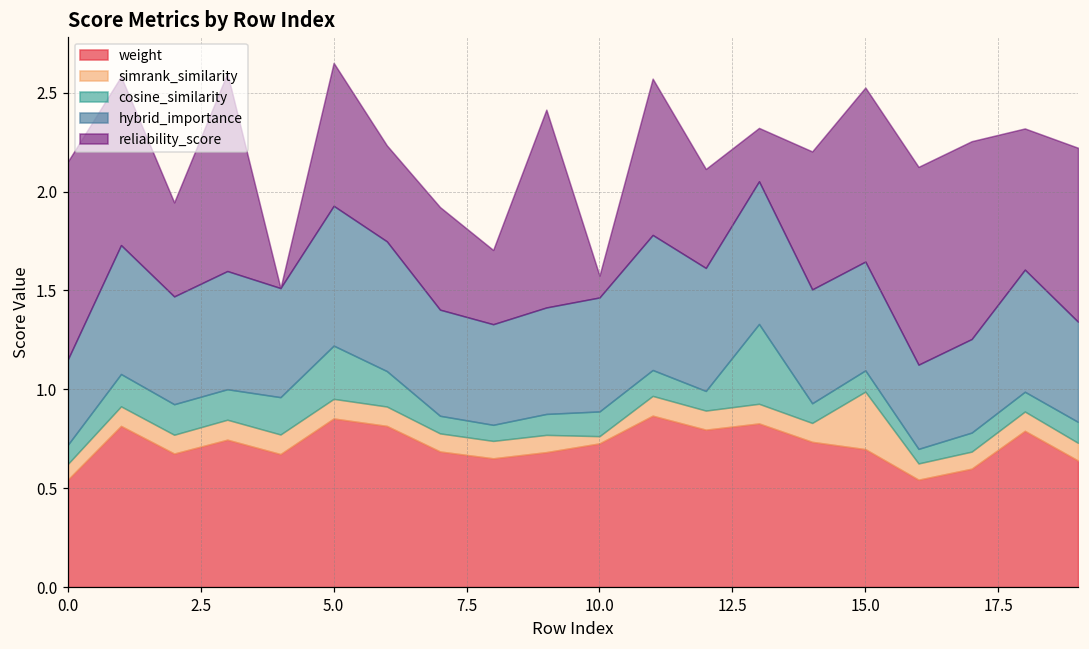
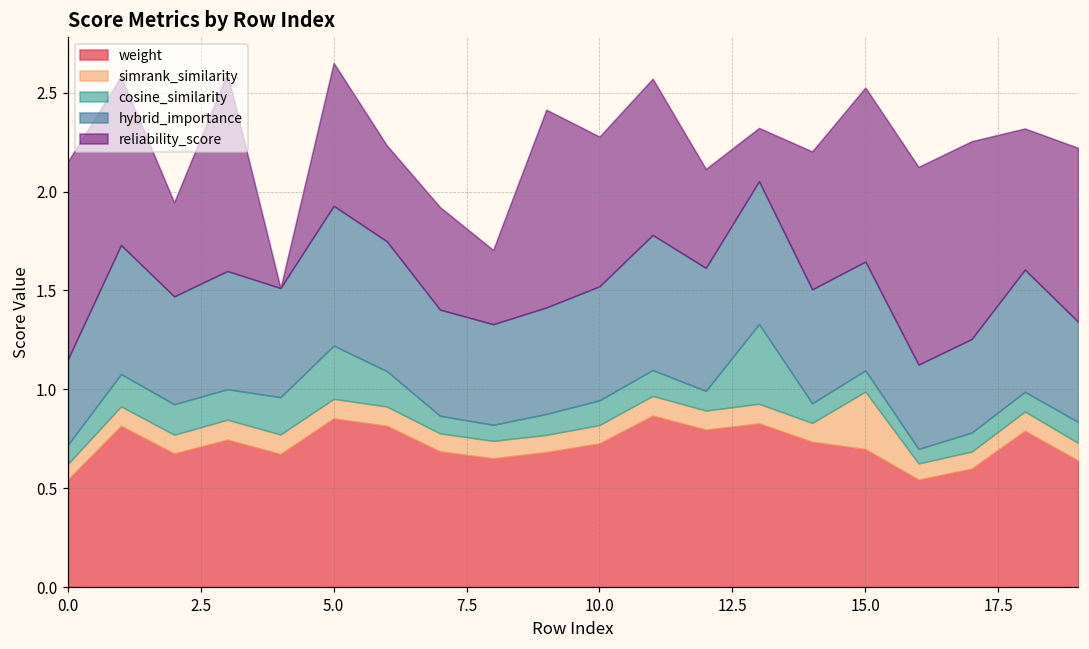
simrank_similarity, 10.0: 0.04 -> 0.09
reliability_score, 10.0: 0.11 -> 0.76
